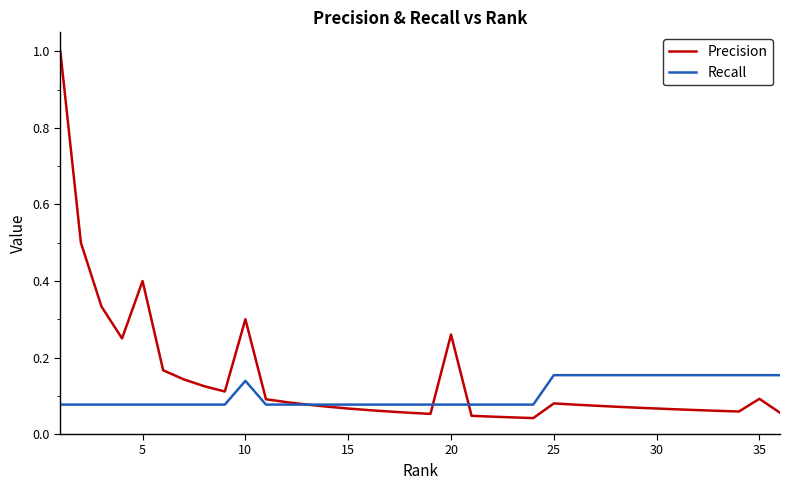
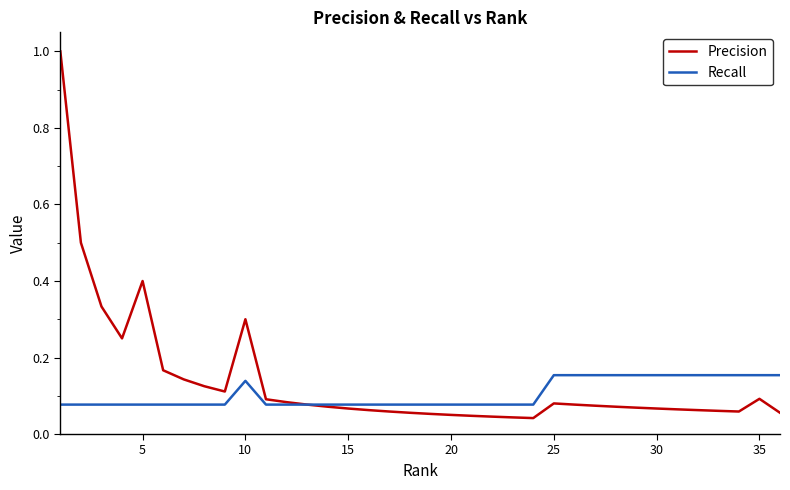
Precision, 20: 0.26 -> 0.05
